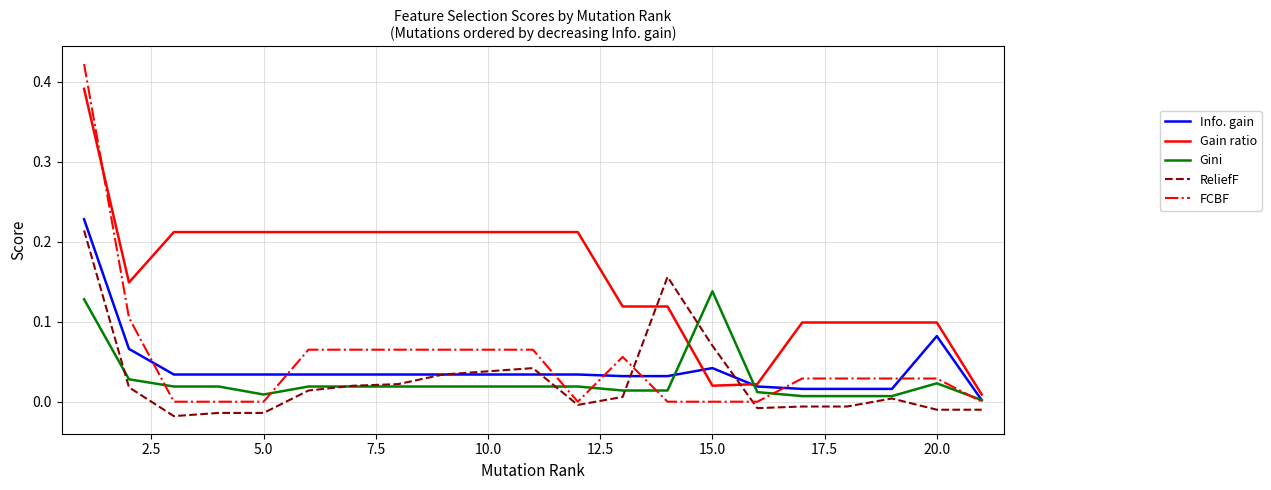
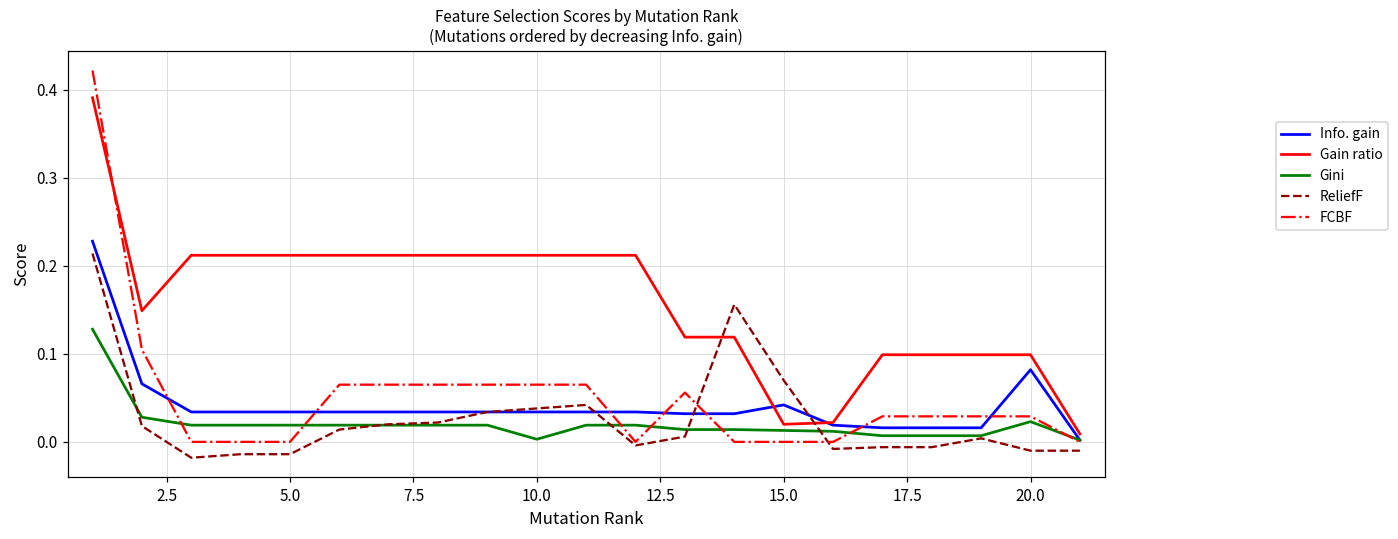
Gini, 5.0: 0.01 -> 0.02
Gini, 10.0: 0.02 -> 0.00
Gini, 15.0: 0.14 -> 0.01
